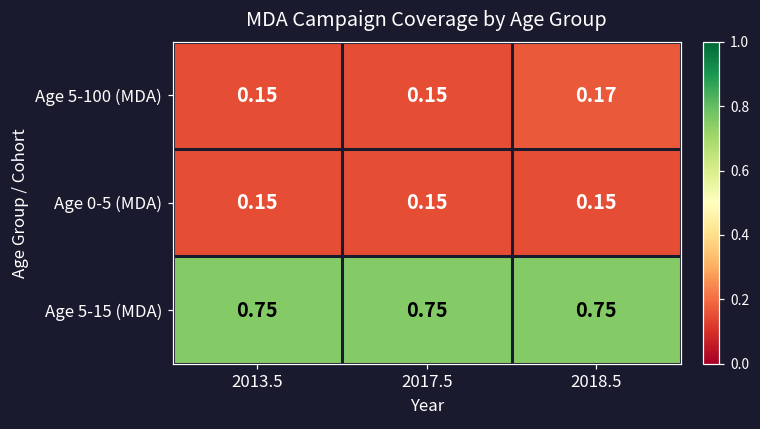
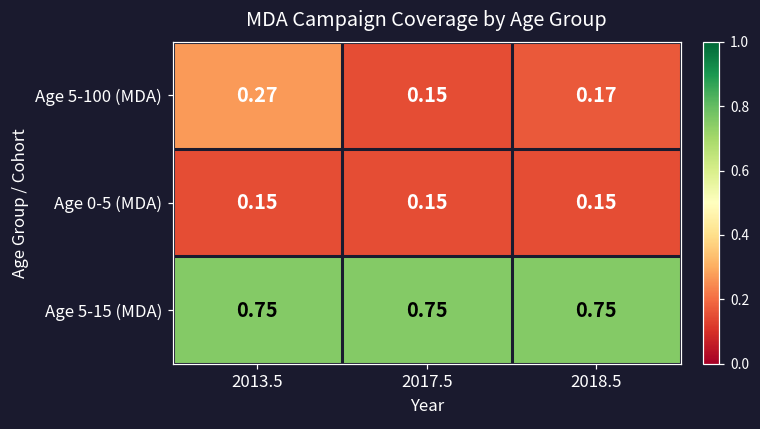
Age 5-100 (MDA), 2013.5: 0.15 -> 0.27
